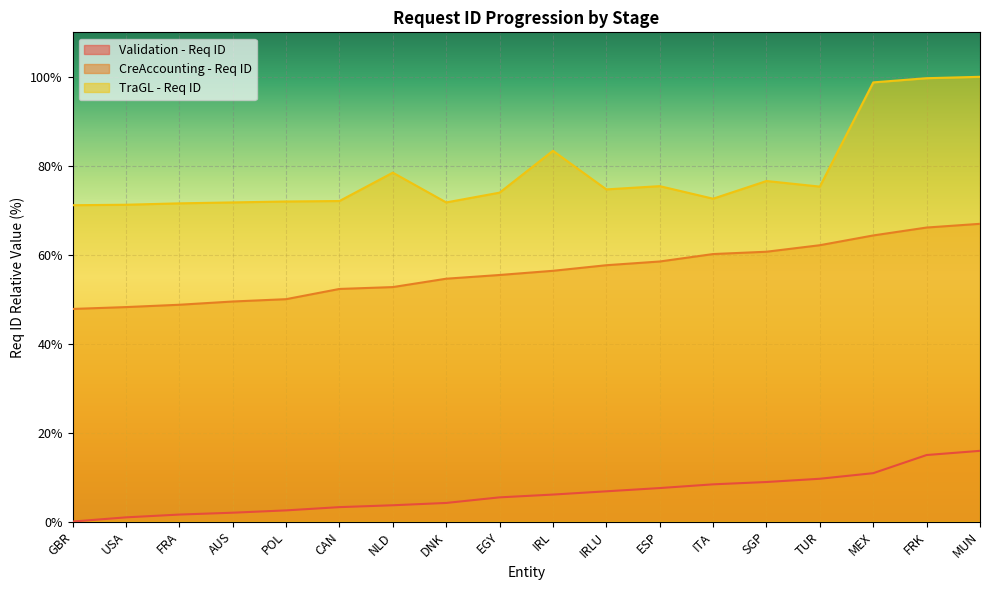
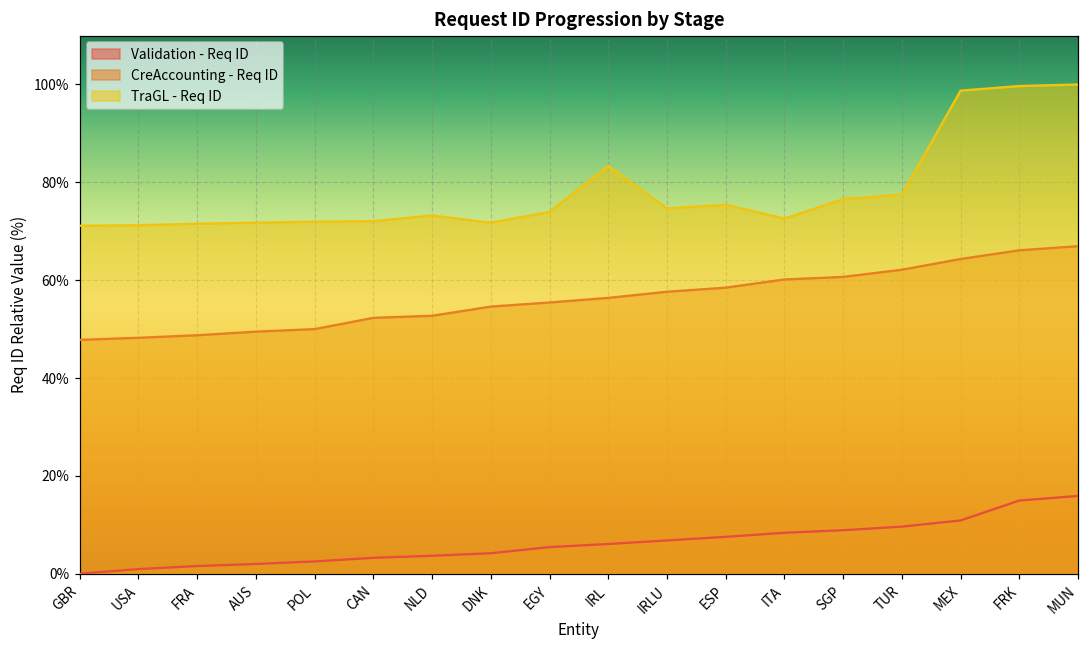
TraGL - Req ID, NLD: 78% -> 73%
TraGL - Req ID, TUR: 75% -> 78%
